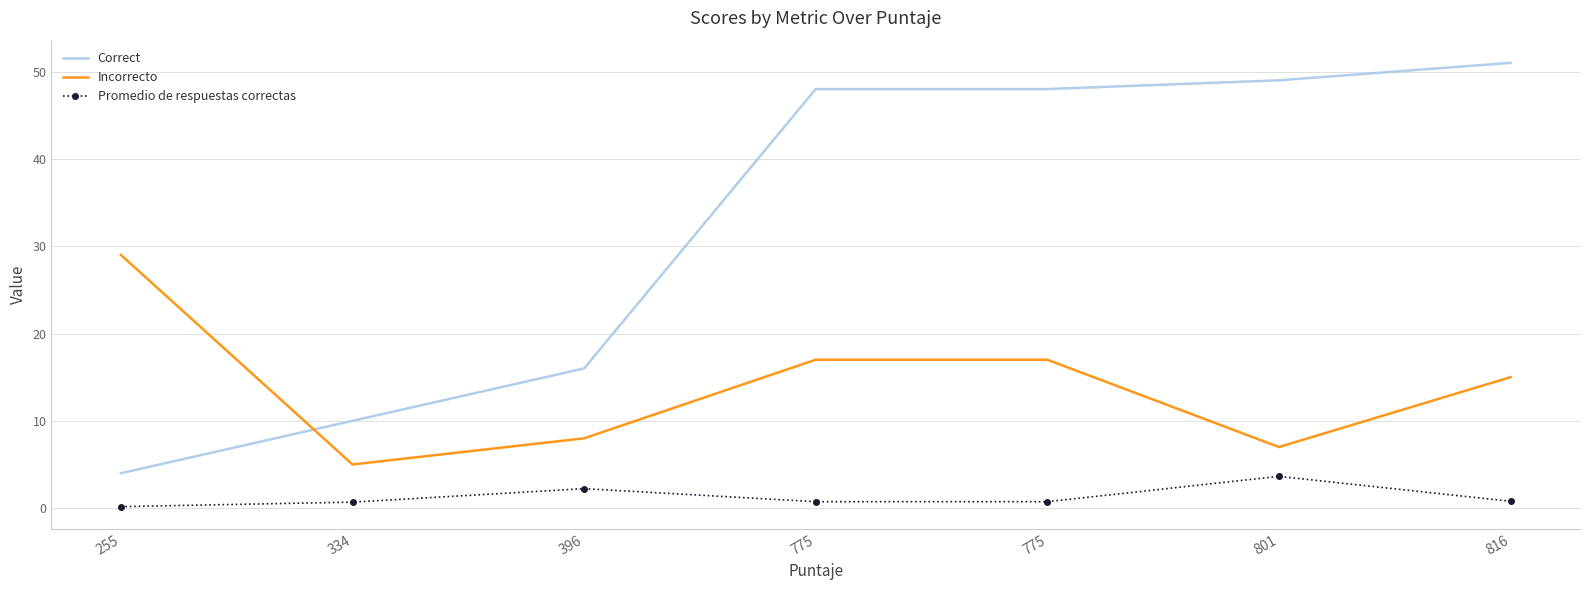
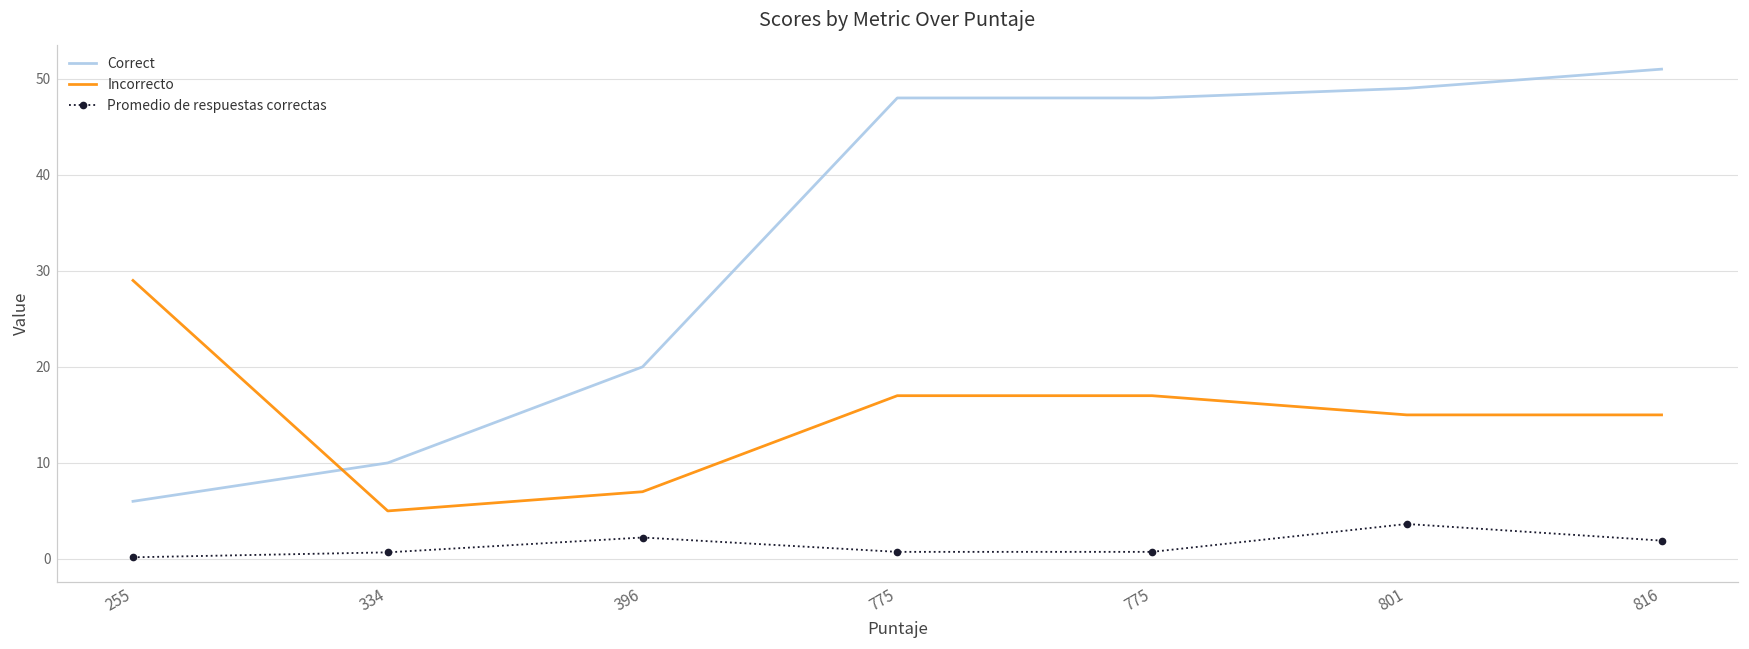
Correct, 255: 4 -> 6
Correct, 396: 16 -> 20
Incorrecto, 396: 8 -> 7
Incorrecto, 801: 7 -> 15
Promedio de respuestas correctas, 816: 1 -> 2
